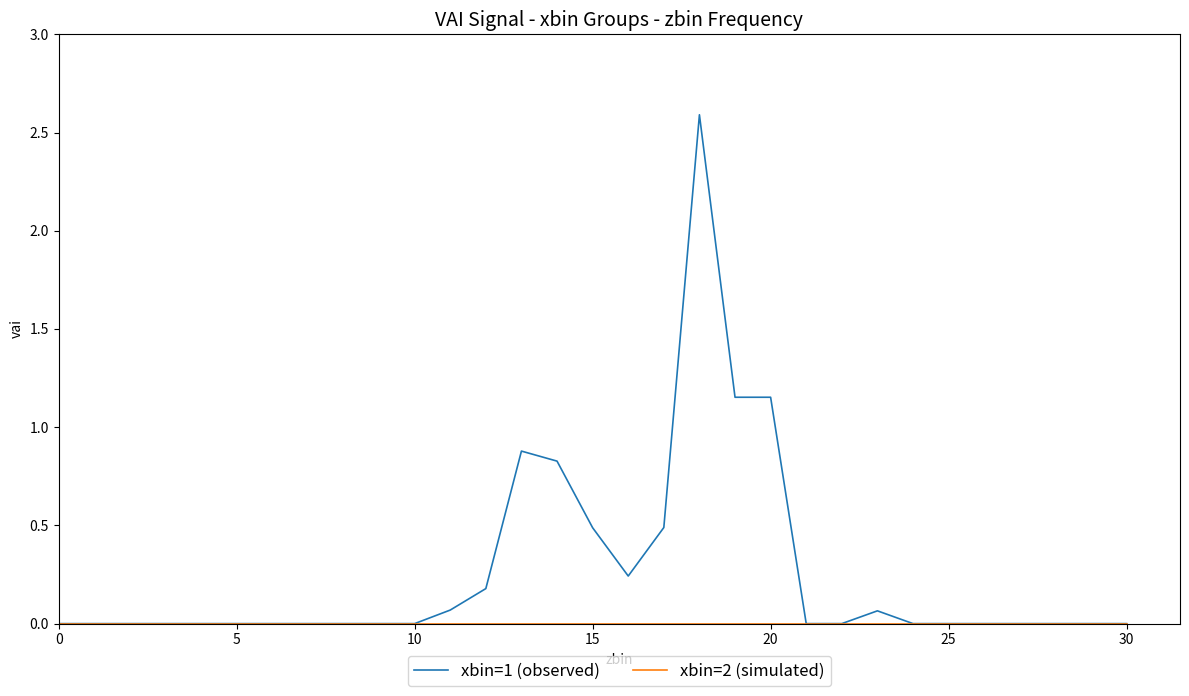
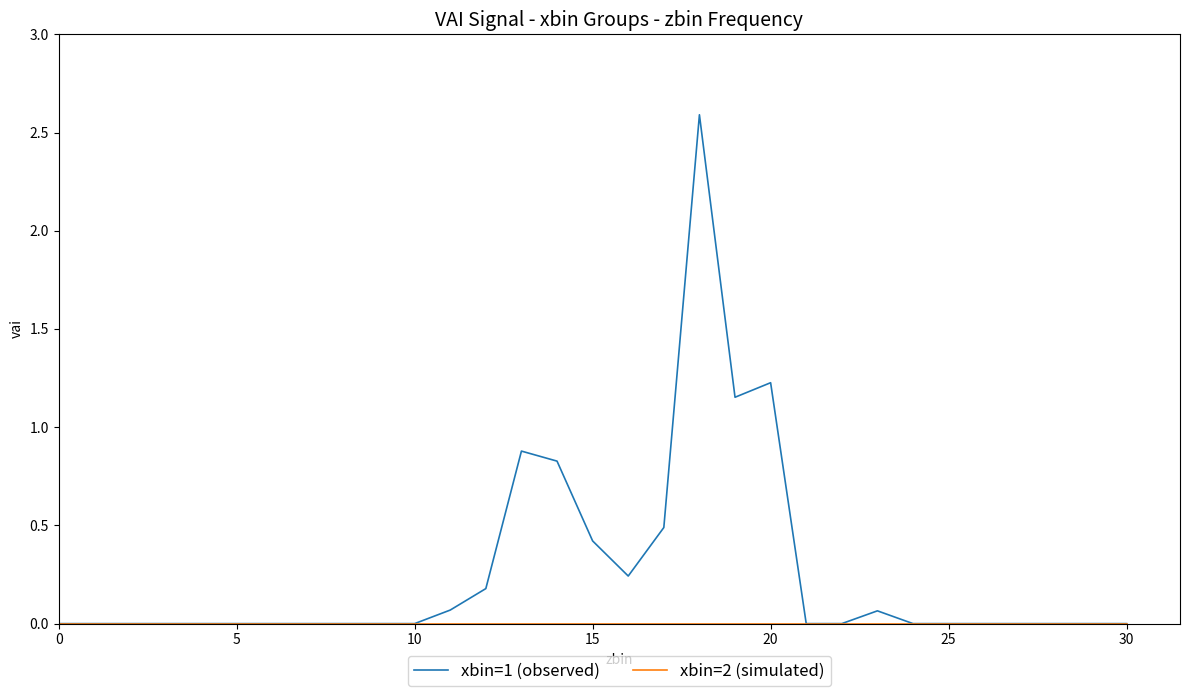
xbin=1 (observed), 15: 0.49 -> 0.42
xbin=1 (observed), 20: 1.15 -> 1.23
